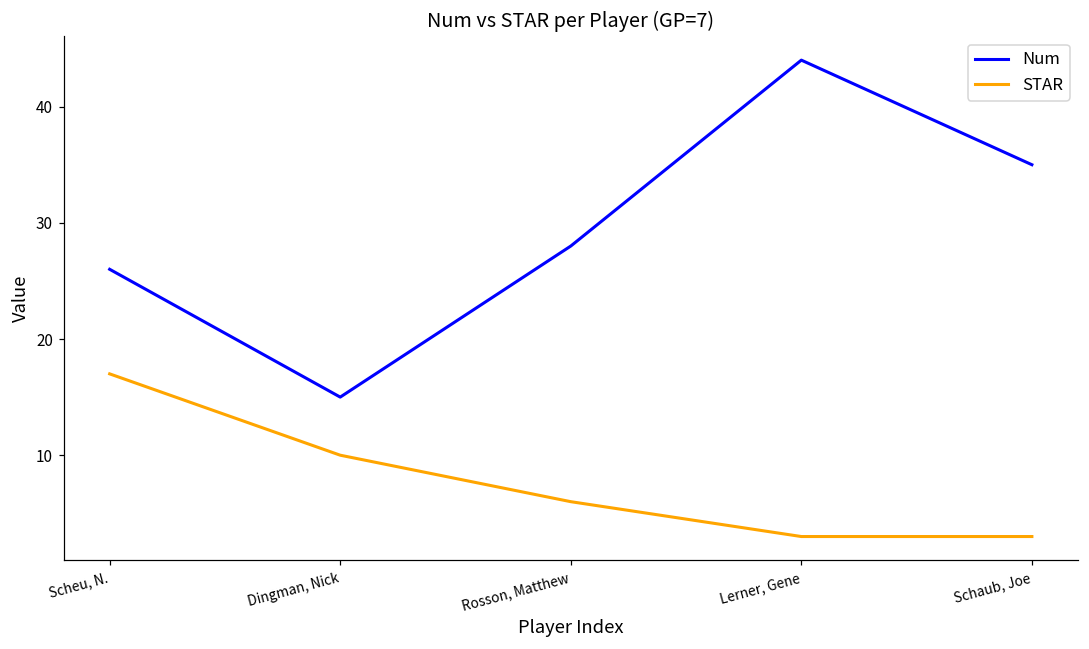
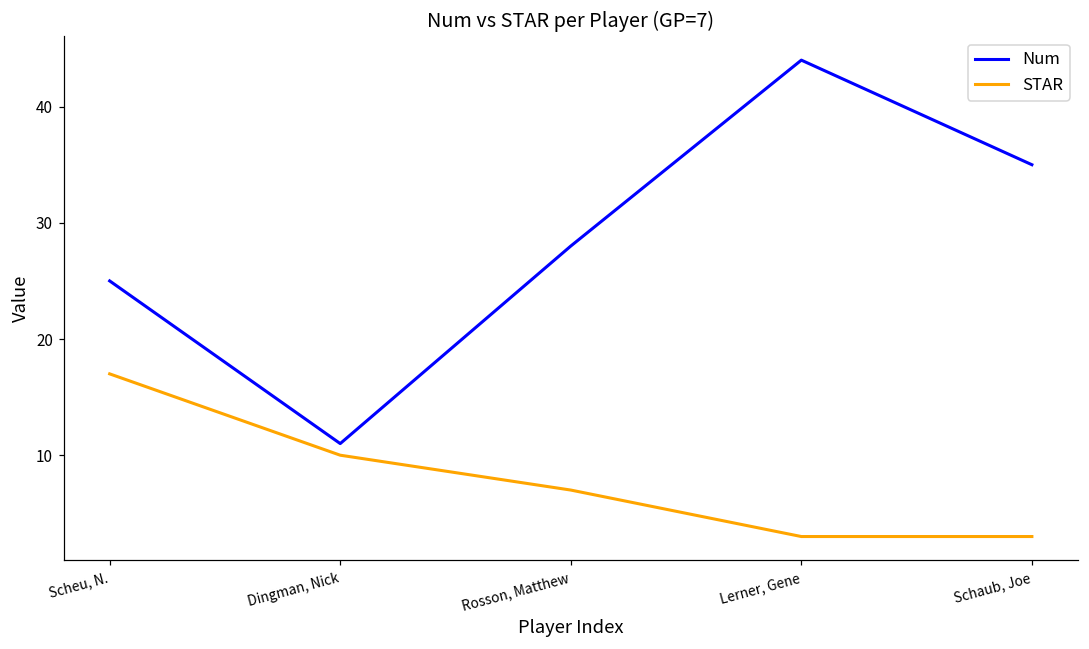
Num, Scheu, N.: 26 -> 25
Num, Dingman, Nick: 15 -> 11
STAR, Rosson, Matthew: 6 -> 7
